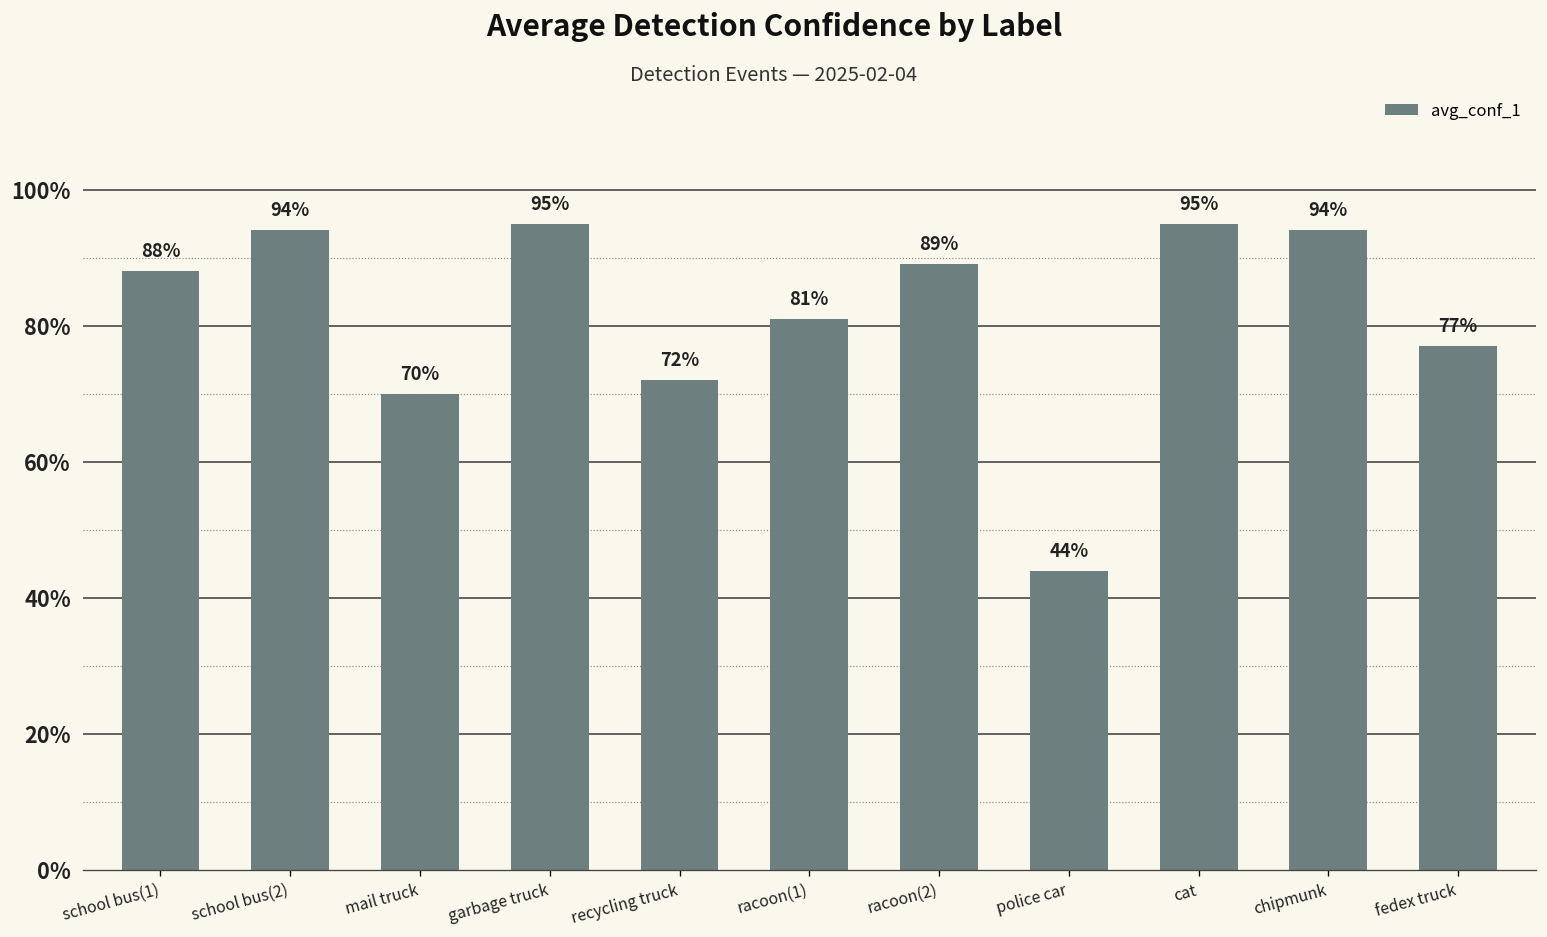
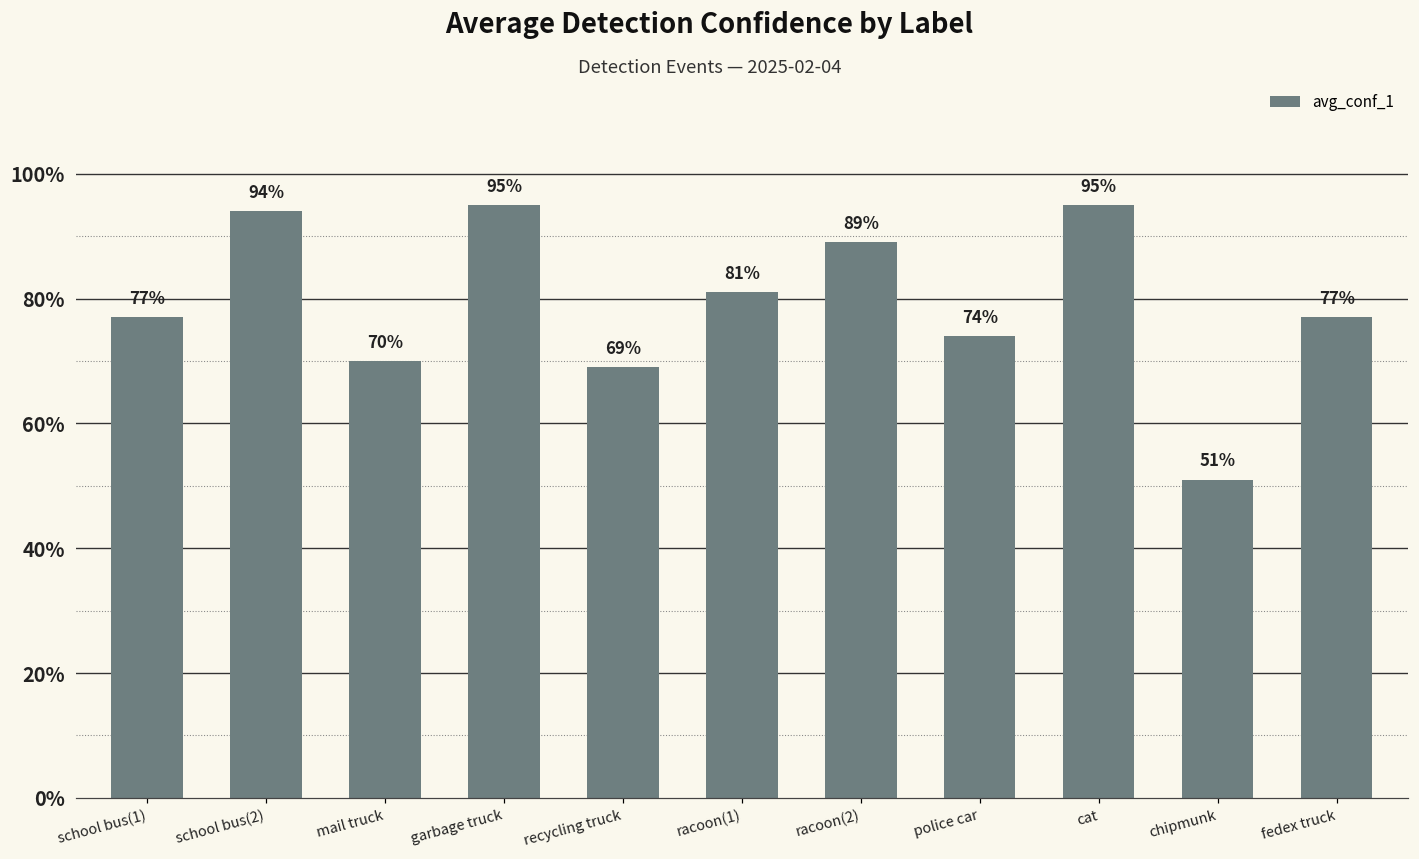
school bus(1): 88% -> 77%
recycling truck: 72% -> 69%
police car: 44% -> 74%
chipmunk: 94% -> 51%
